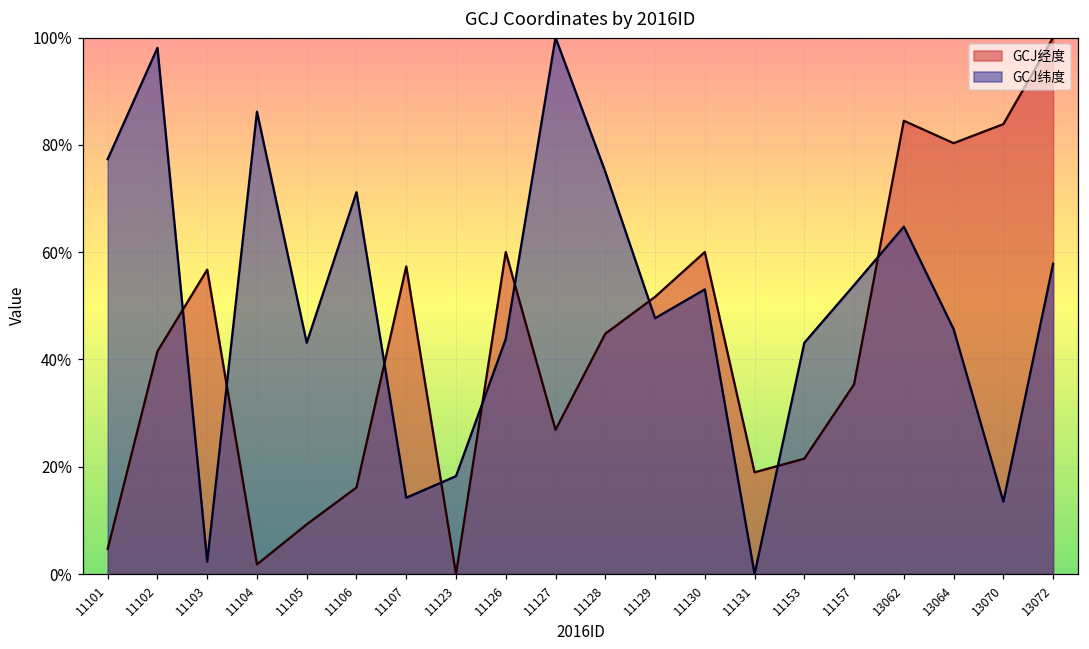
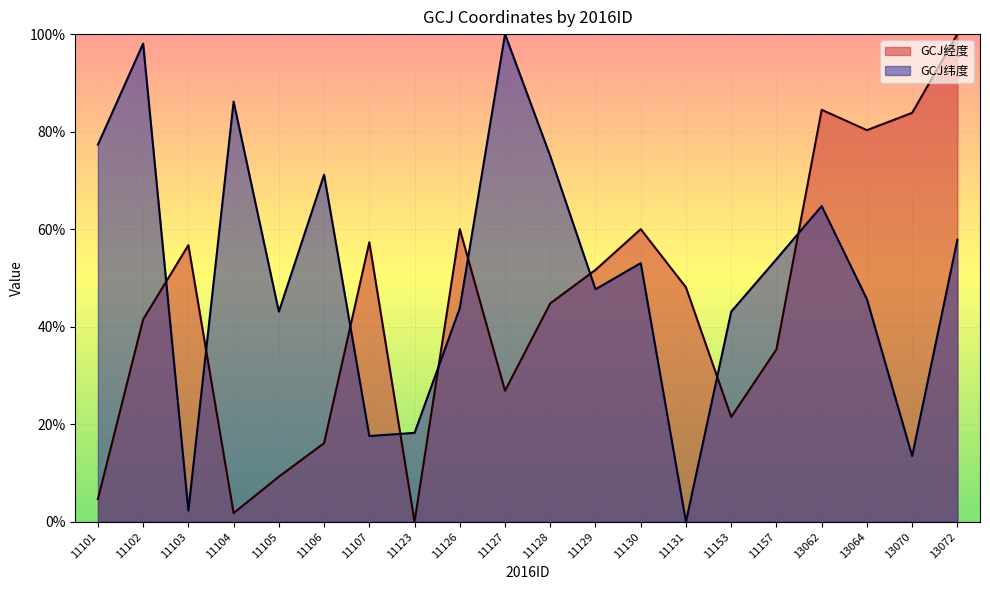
GCJ纬度, 11107: 14% -> 18%
GCJ经度, 11131: 19% -> 48%
